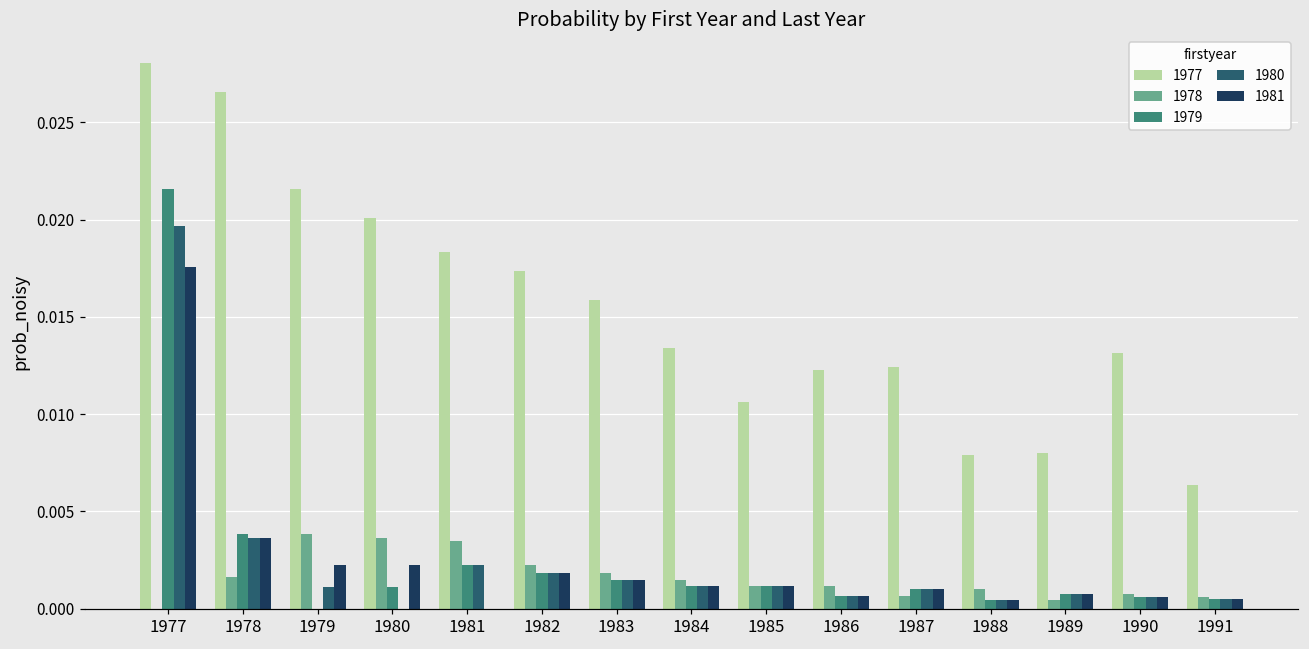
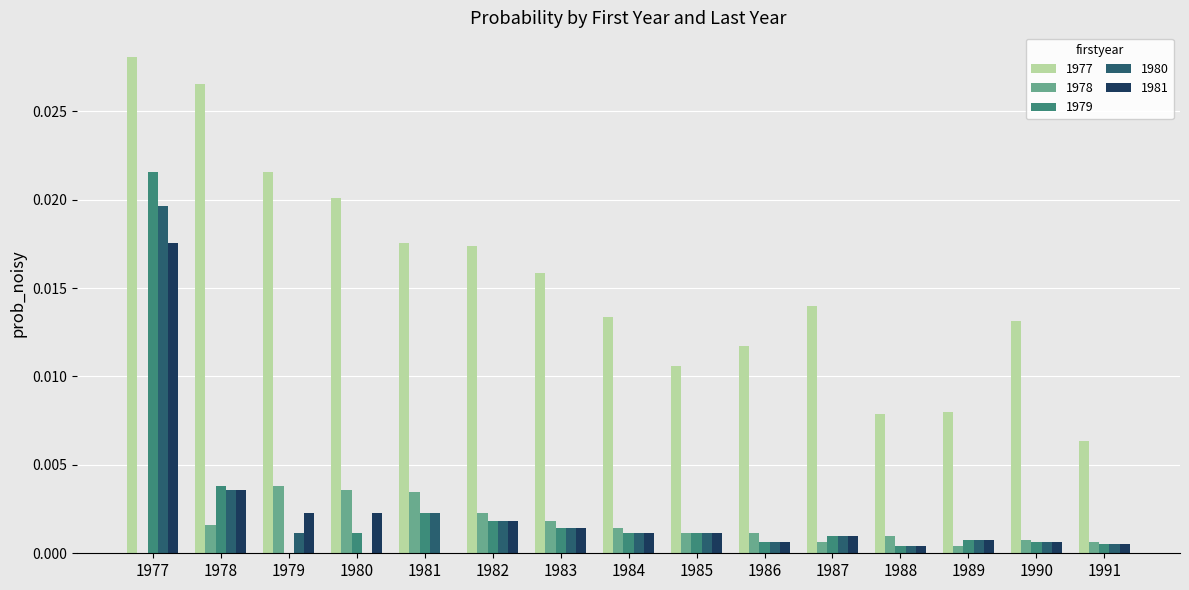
1977, 1981: 0.0184 -> 0.0176
1977, 1986: 0.0123 -> 0.0117
1977, 1987: 0.0124 -> 0.0140
